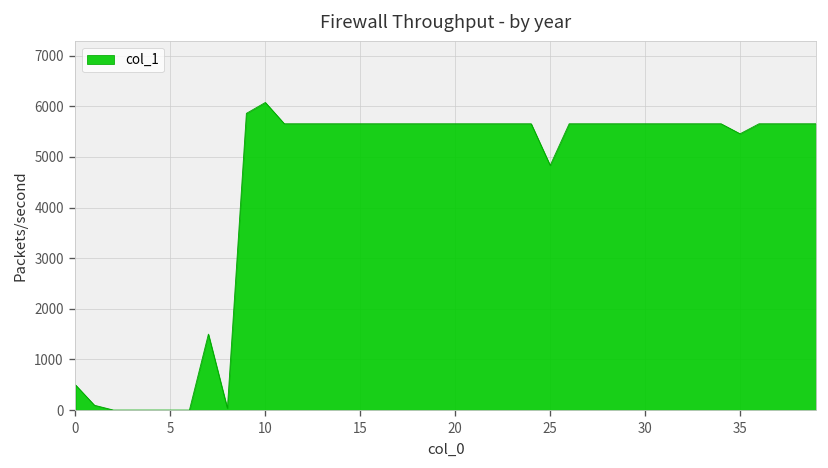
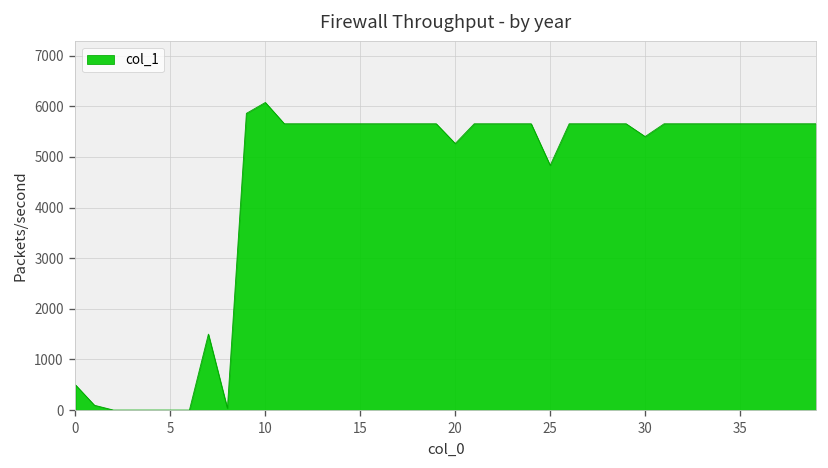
20: 5700 -> 5300
30: 5700 -> 5400
35: 5500 -> 5700
